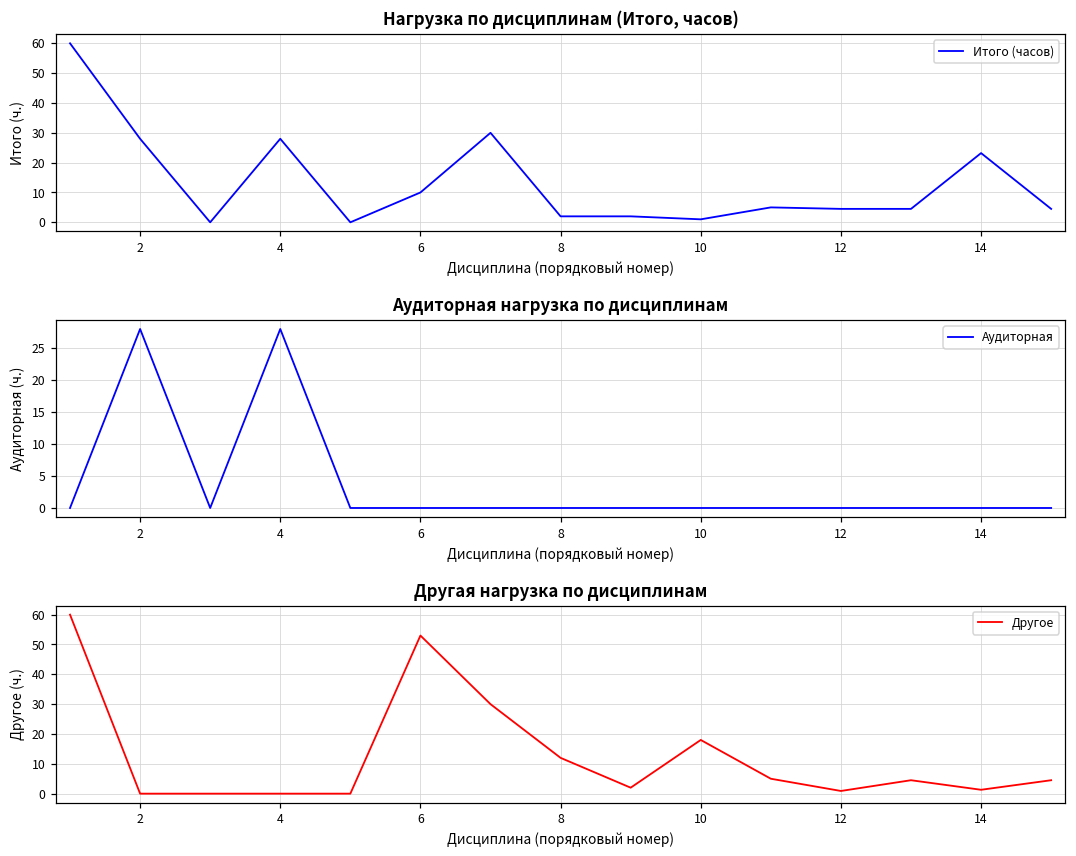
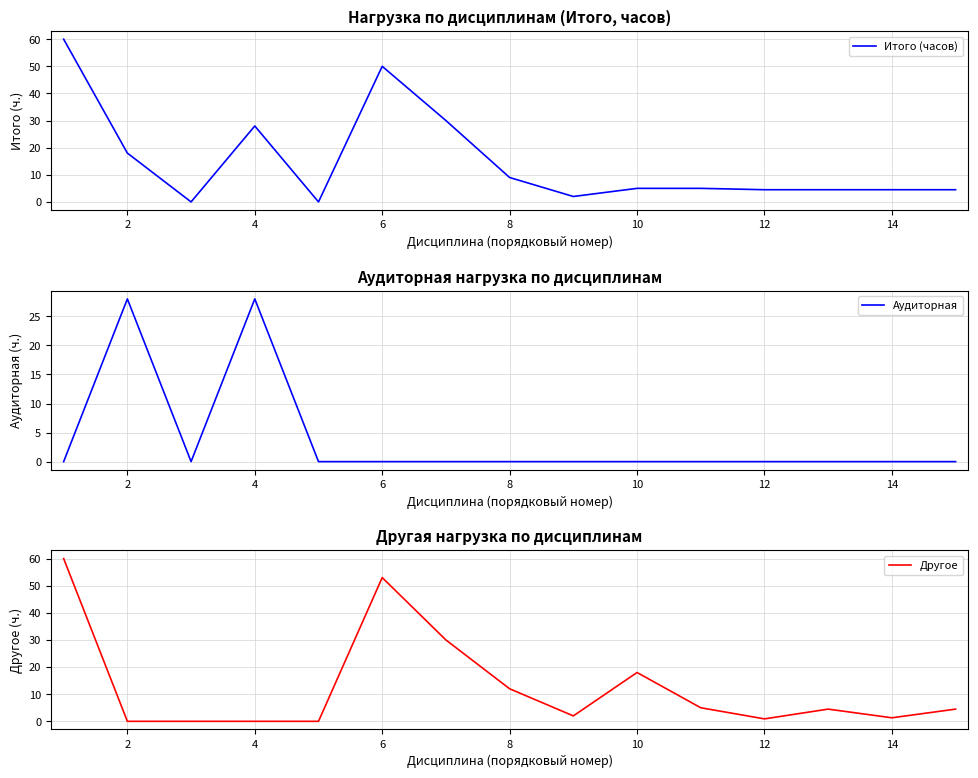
Нагрузка по дисциплинам (Итого, часов), 2: 28 -> 18
Нагрузка по дисциплинам (Итого, часов), 6: 10 -> 50
Нагрузка по дисциплинам (Итого, часов), 8: 2 -> 9
Нагрузка по дисциплинам (Итого, часов), 10: 1 -> 5
Нагрузка по дисциплинам (Итого, часов), 14: 23 -> 5
